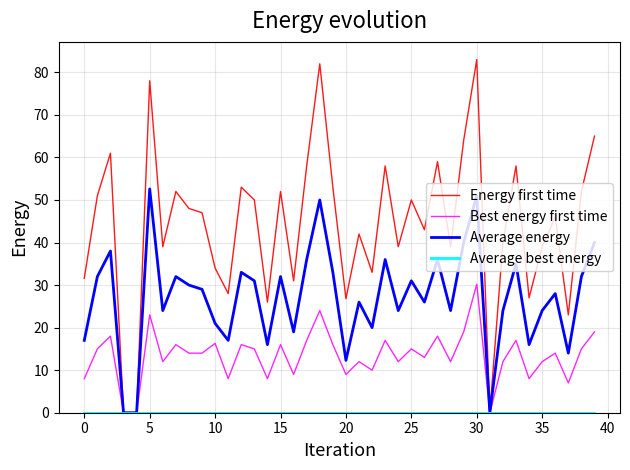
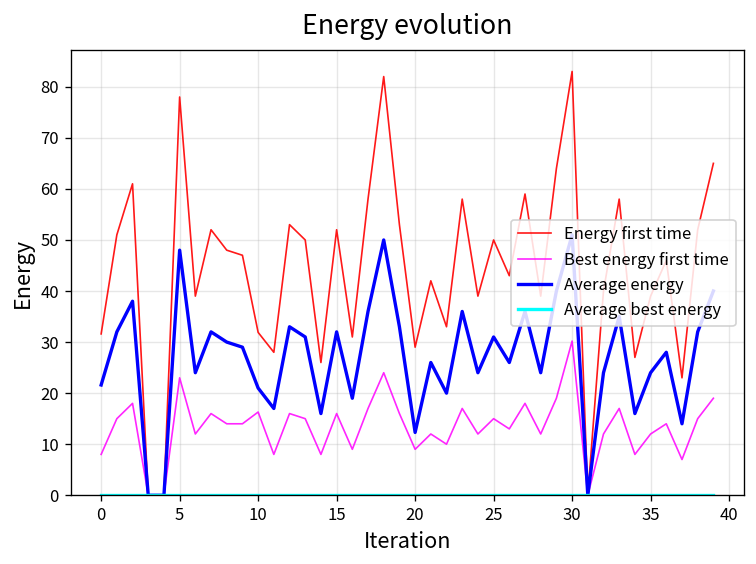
Average energy, 0: 17 -> 22
Average energy, 5: 53 -> 48
Energy first time, 10: 34 -> 32
Energy first time, 20: 27 -> 29
